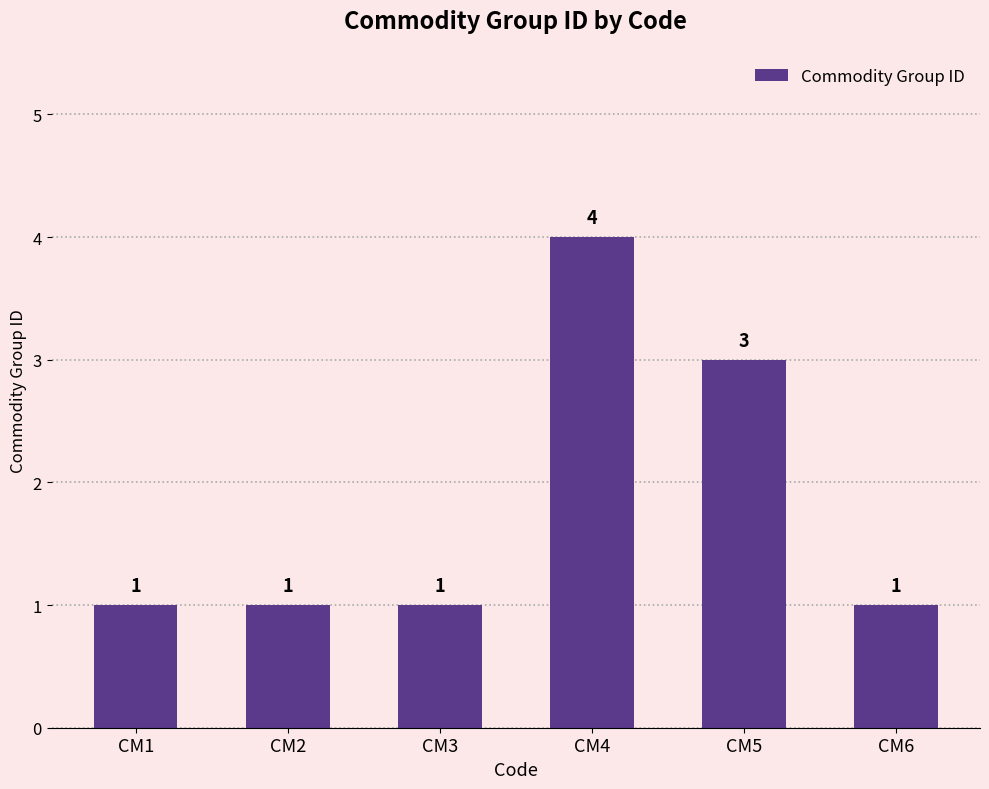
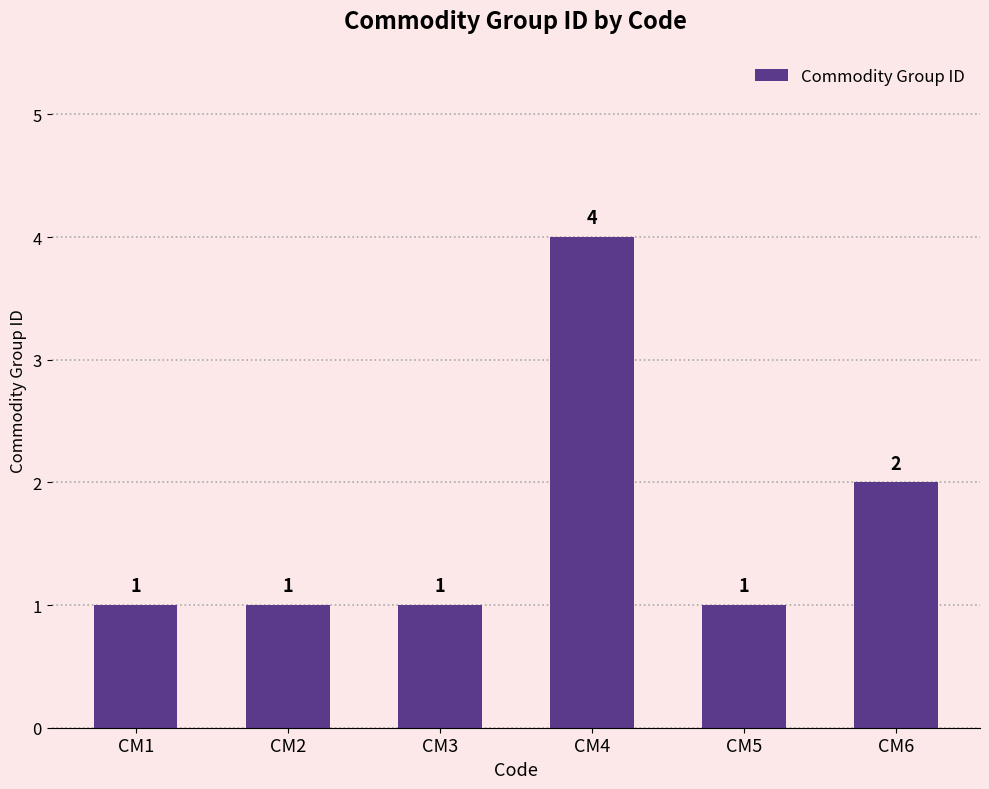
CM5: 3 -> 1
CM6: 1 -> 2
